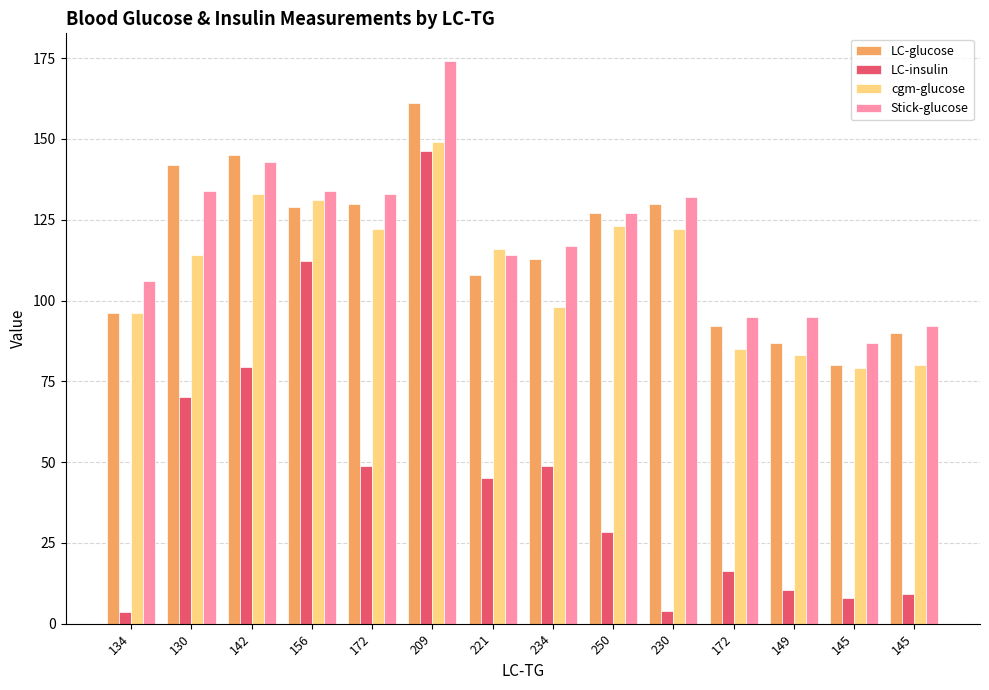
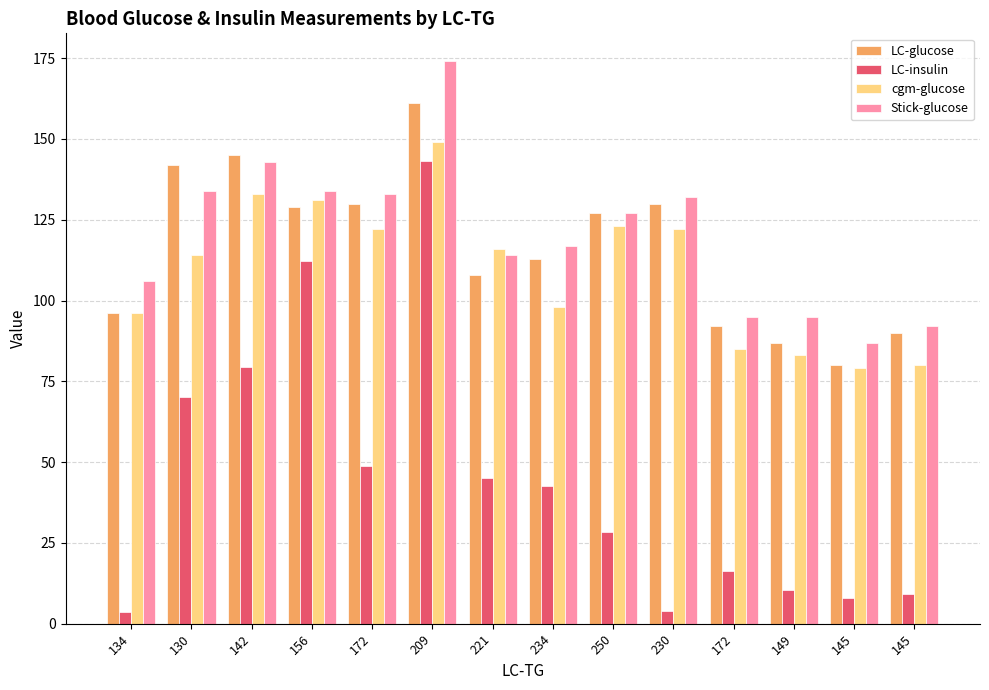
LC-insulin, 209: 146 -> 143
LC-insulin, 234: 49 -> 43
